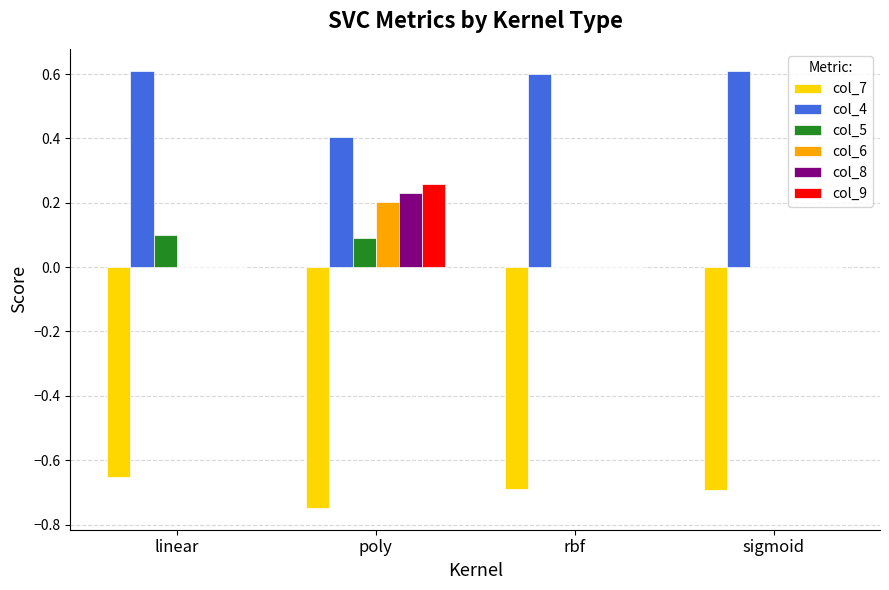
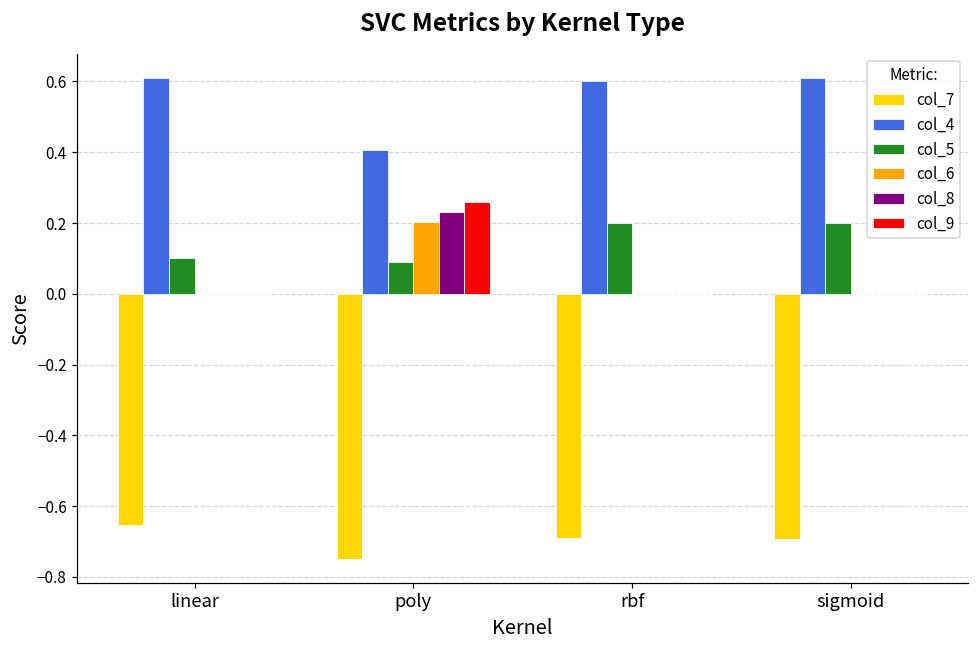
col_5, rbf: 0.0 -> 0.2
col_5, sigmoid: 0.0 -> 0.2
